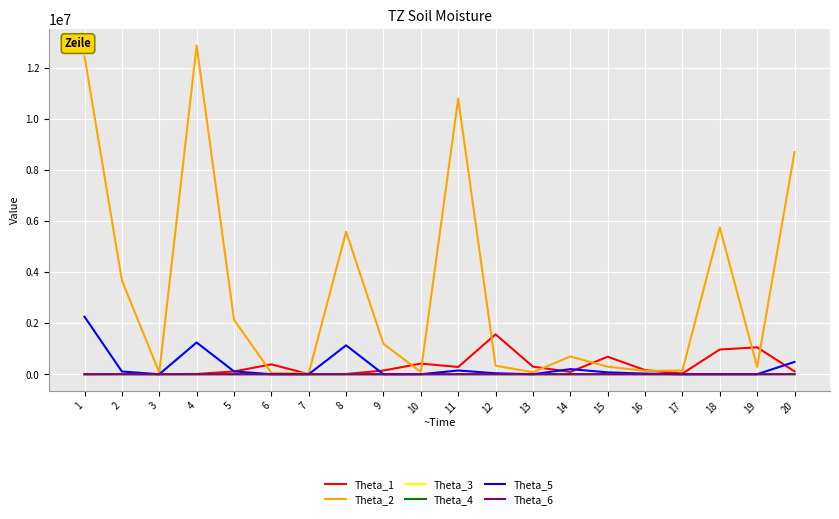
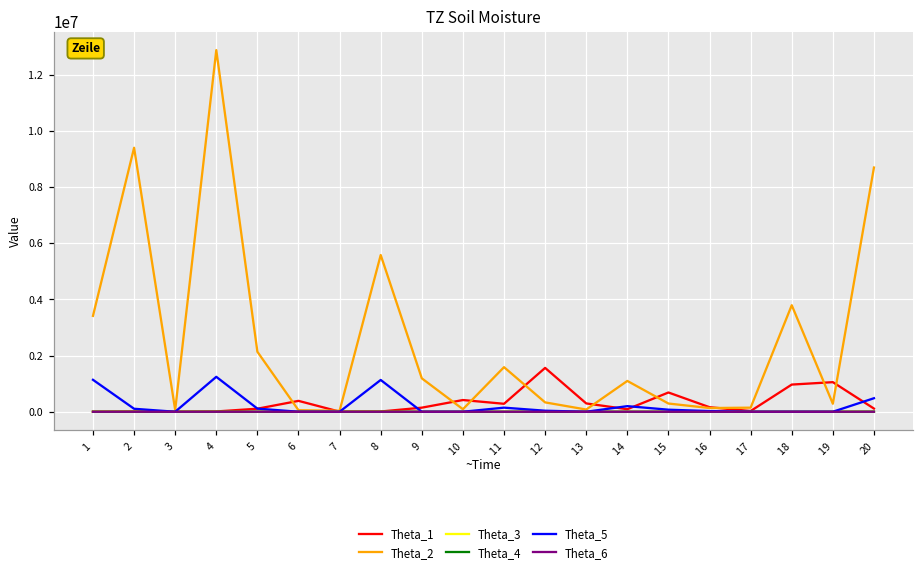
Theta_2, 1: 12500000 -> 3400000
Theta_5, 1: 2300000 -> 1100000
Theta_2, 2: 3700000 -> 9400000
Theta_2, 11: 10800000 -> 1600000
Theta_2, 14: 700000 -> 1100000
Theta_2, 18: 5800000 -> 3800000
